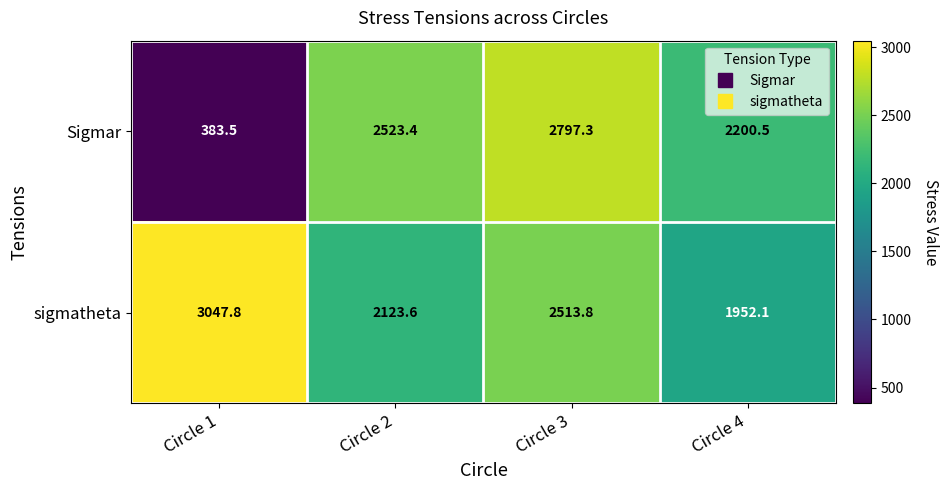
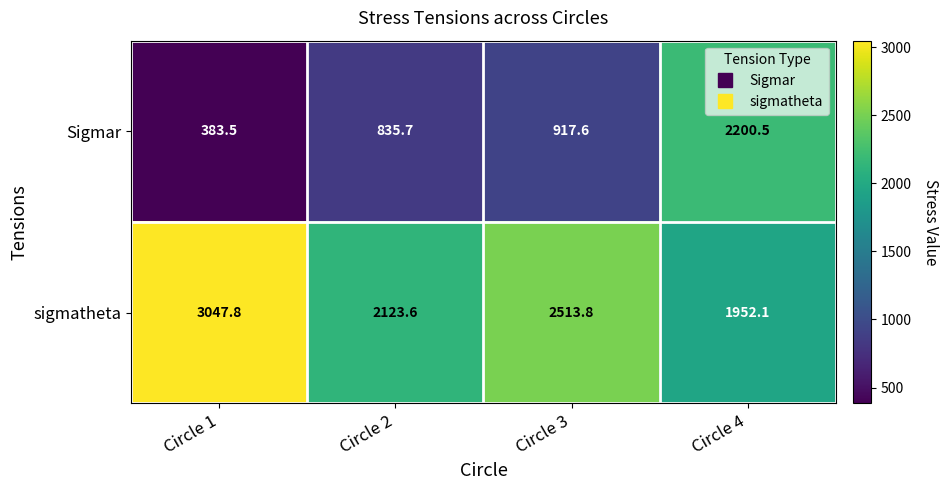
Sigmar, Circle 2: 2523.4 -> 835.7
Sigmar, Circle 3: 2797.3 -> 917.6
